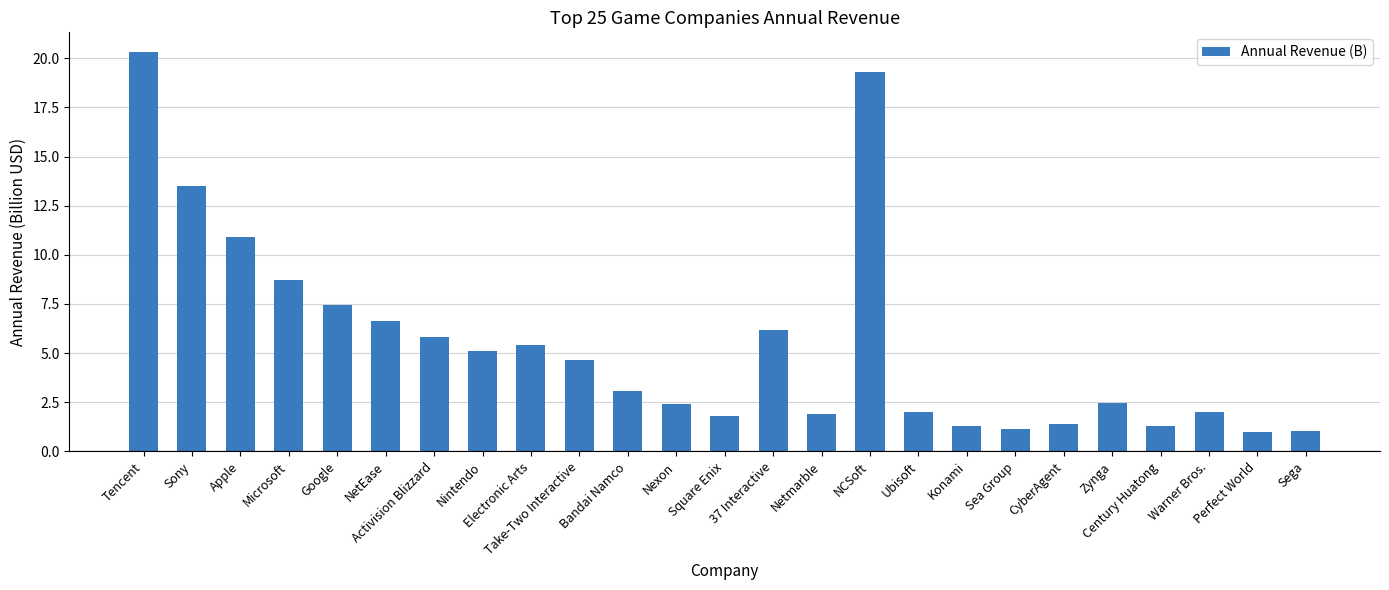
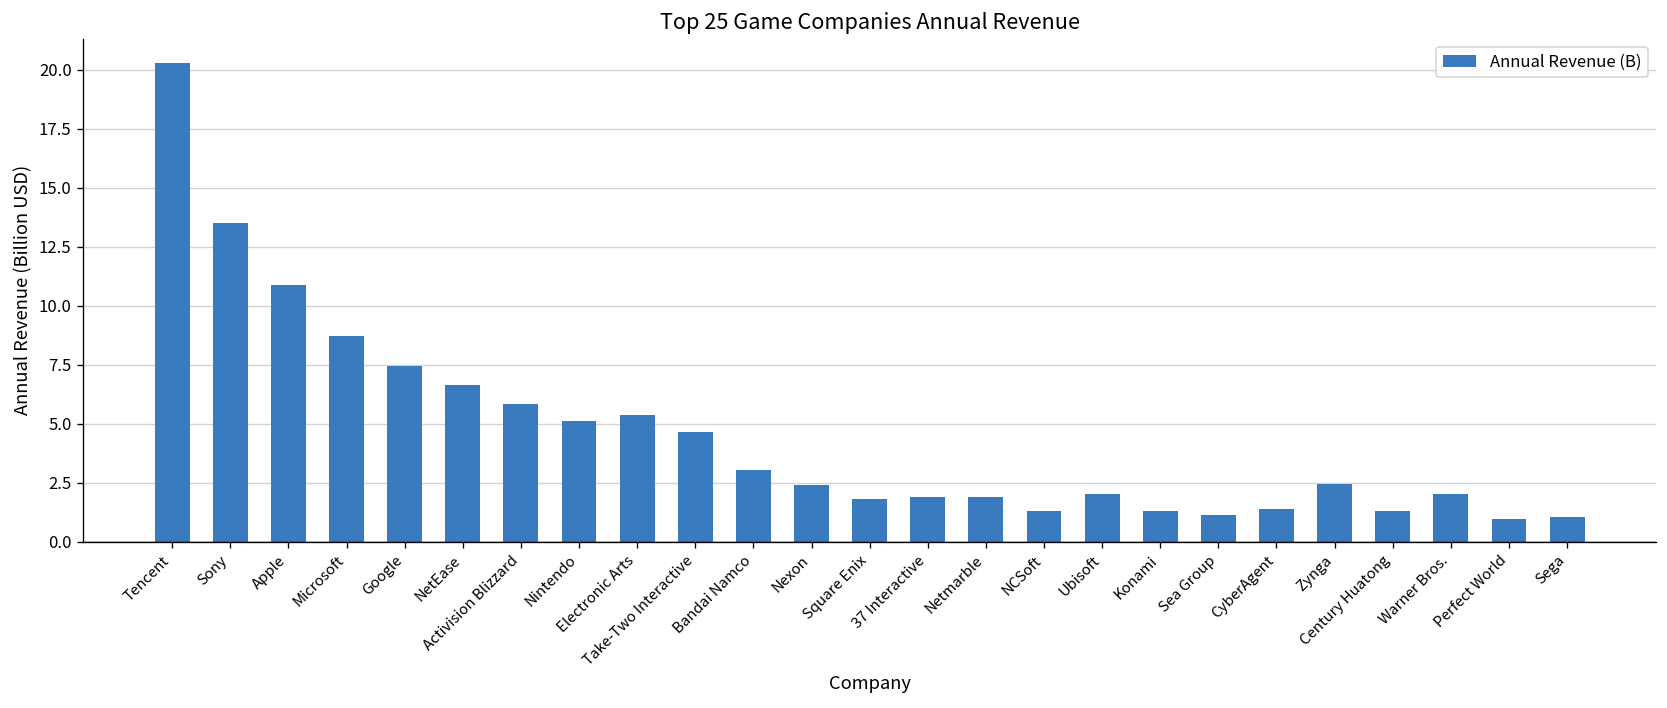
37 Interactive: 6.2 -> 1.9
NCSoft: 19.3 -> 1.3
